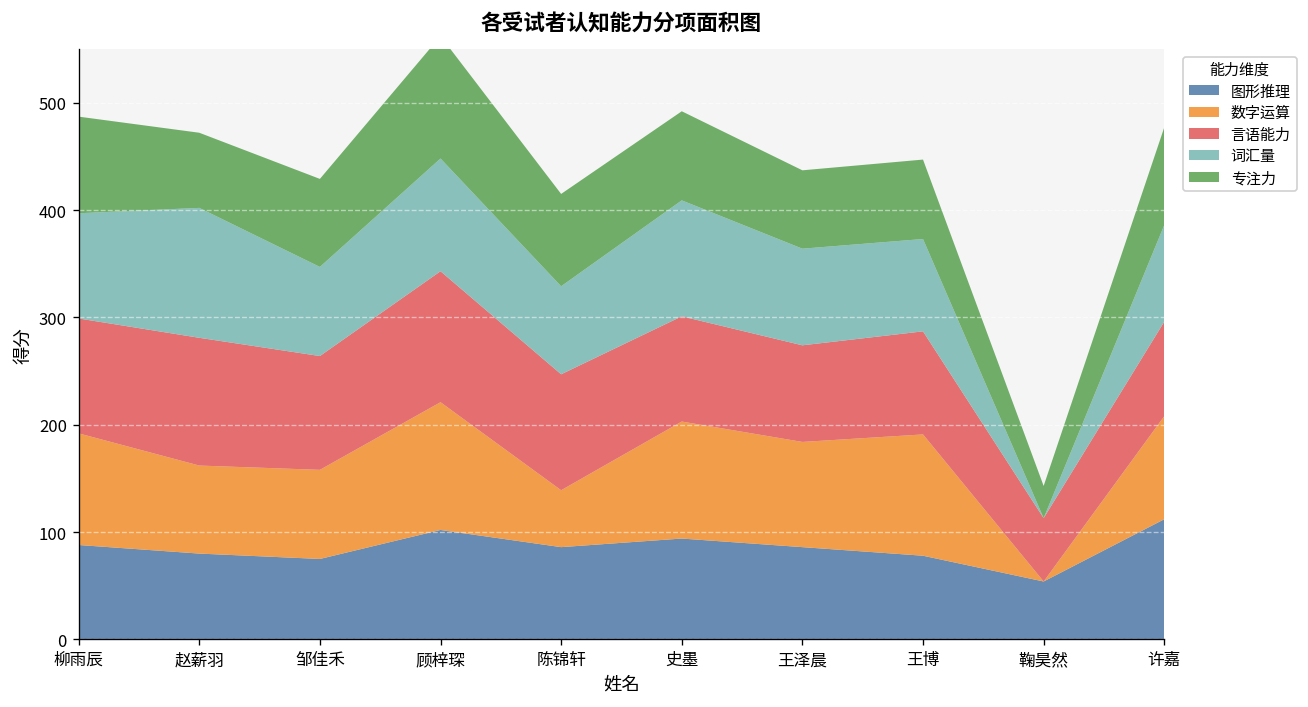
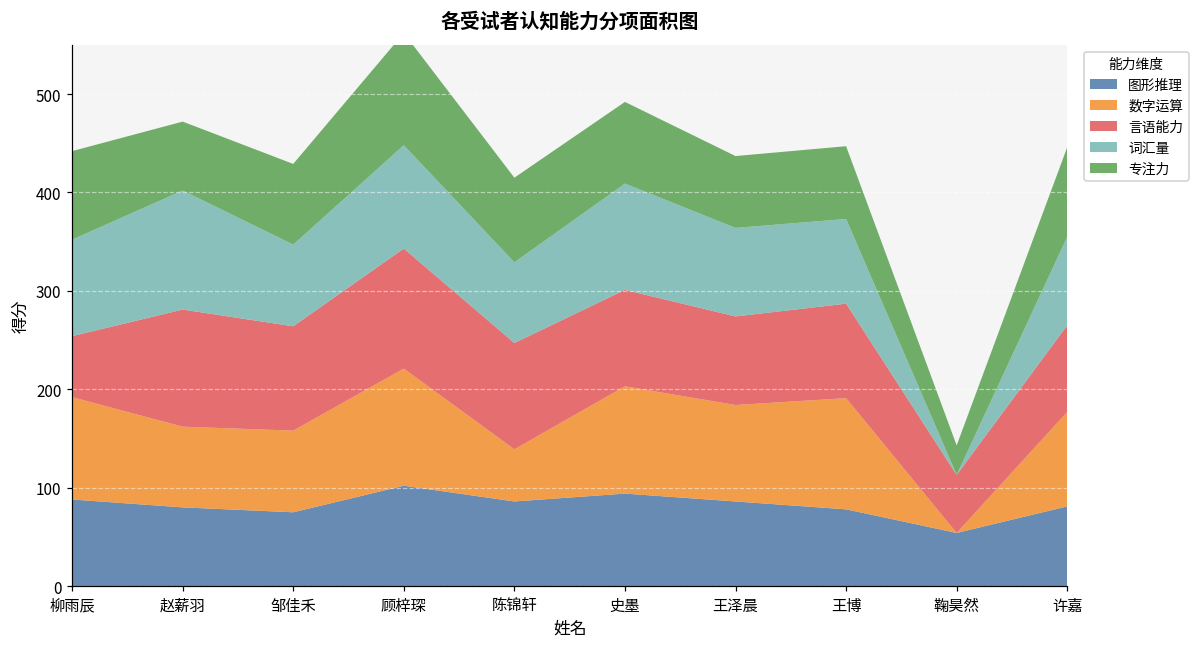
言语能力, 柳雨辰: 110 -> 60
图形推理, 许嘉: 110 -> 80
